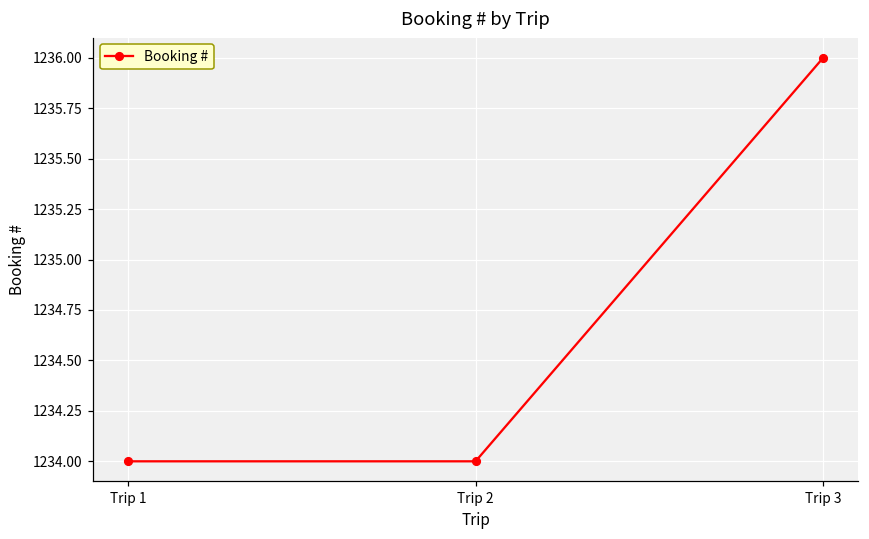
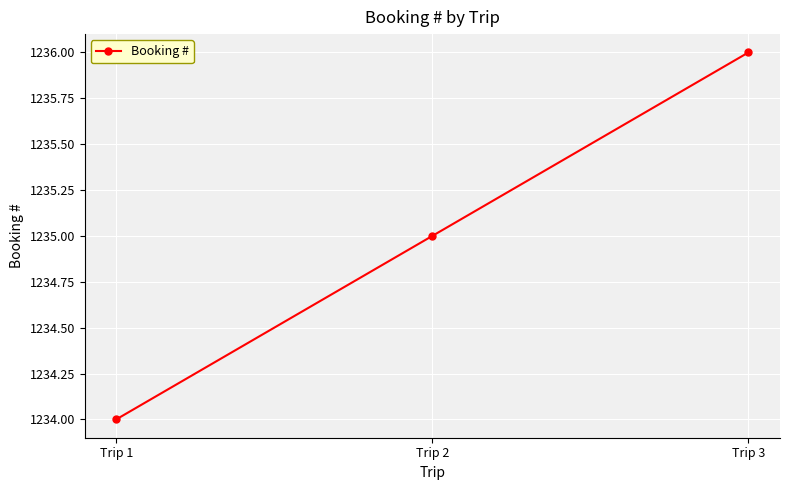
Trip 2: 1234 -> 1235
